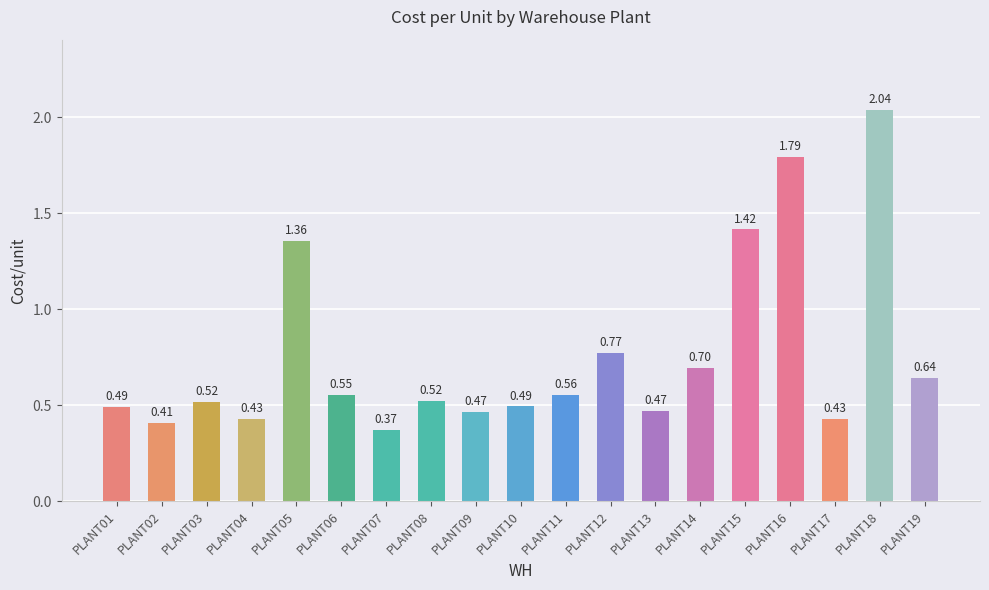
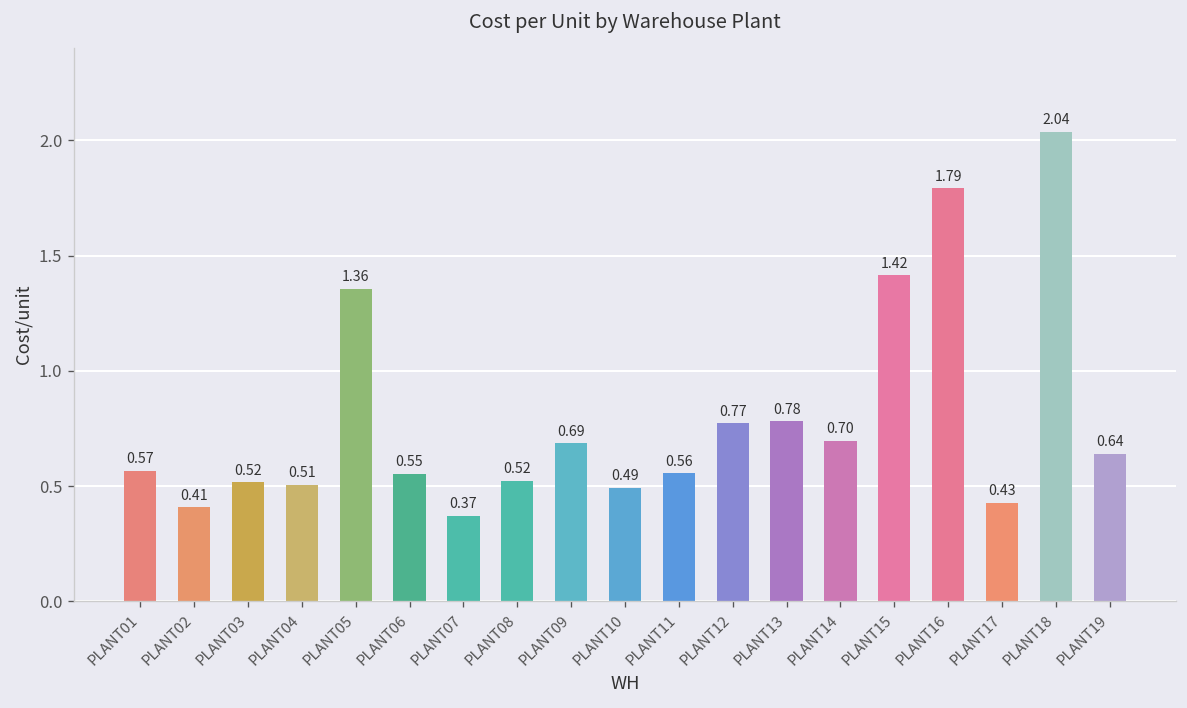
PLANT01: 0.49 -> 0.57
PLANT04: 0.43 -> 0.51
PLANT09: 0.47 -> 0.69
PLANT13: 0.47 -> 0.78
